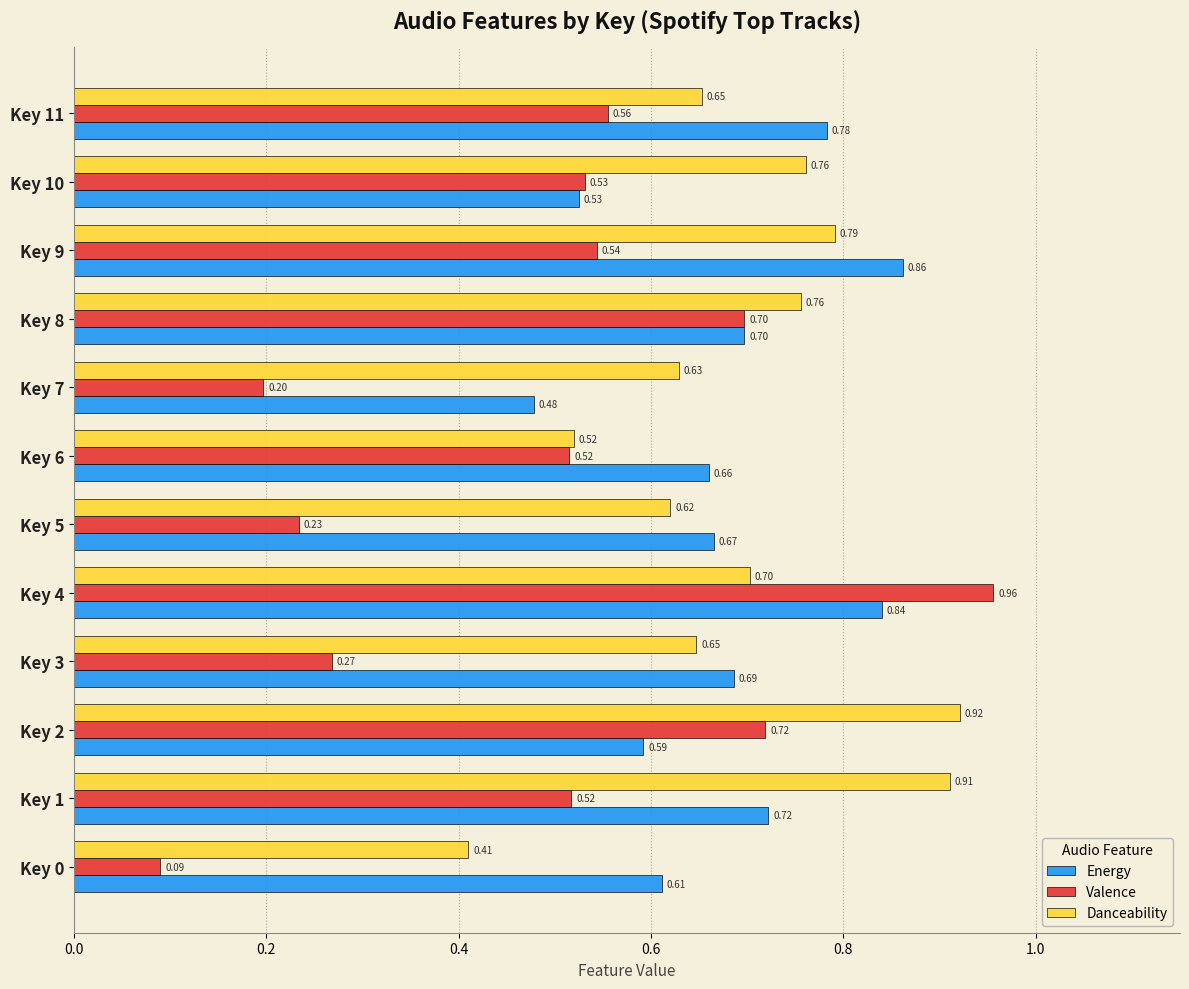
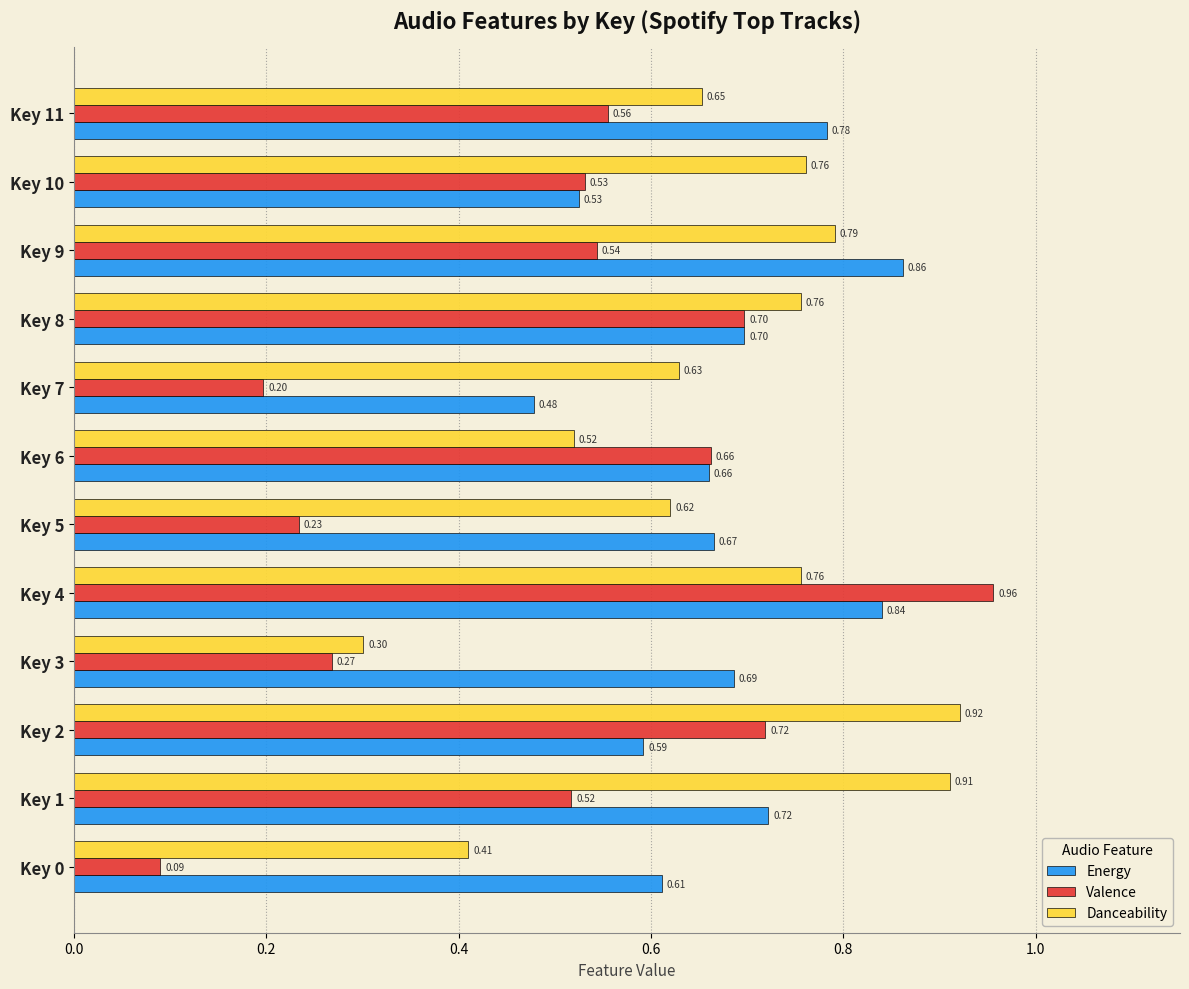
Valence, Key 6: 0.52 -> 0.66
Danceability, Key 4: 0.70 -> 0.76
Danceability, Key 3: 0.65 -> 0.30
